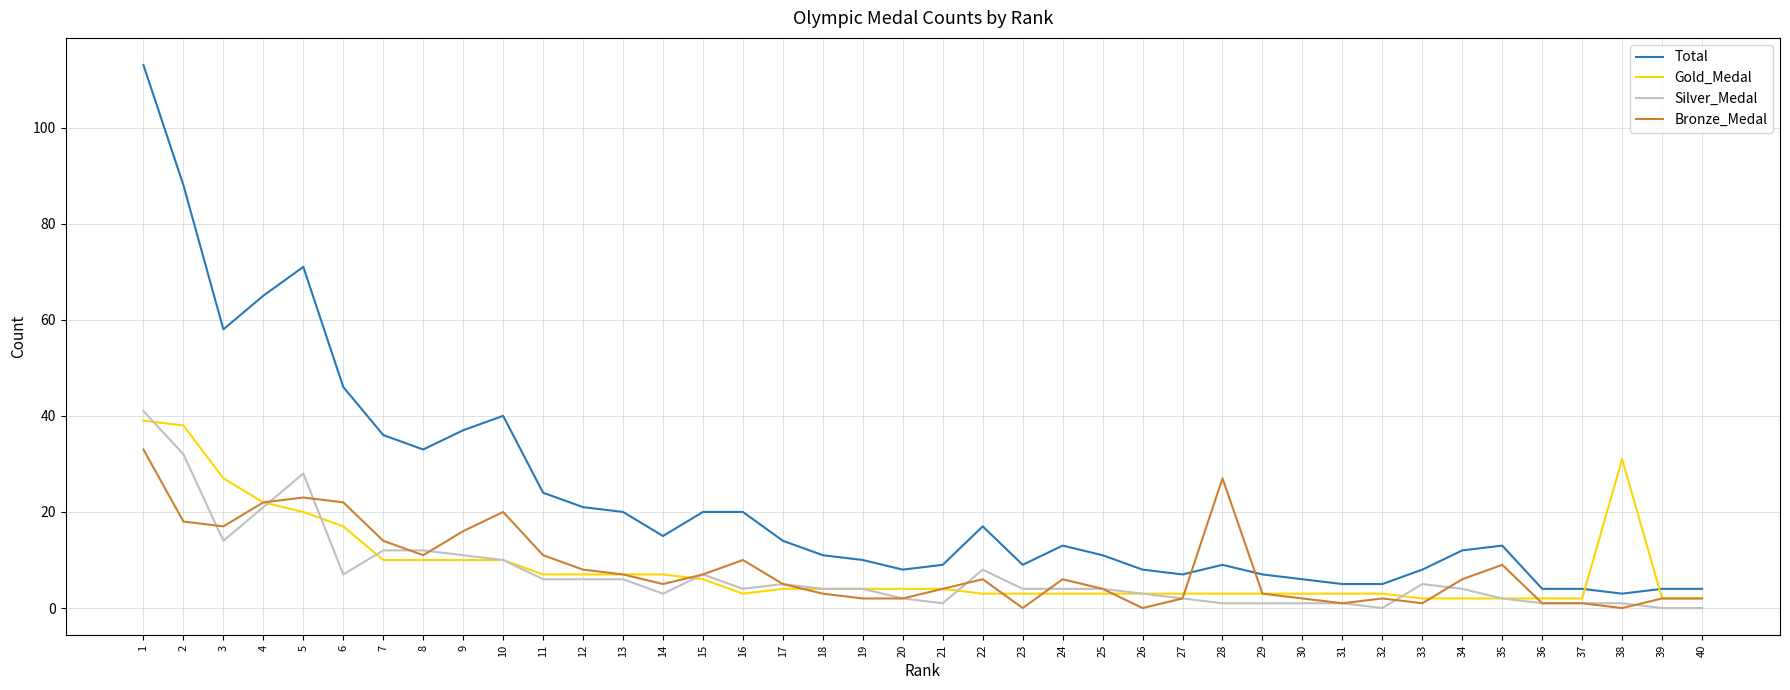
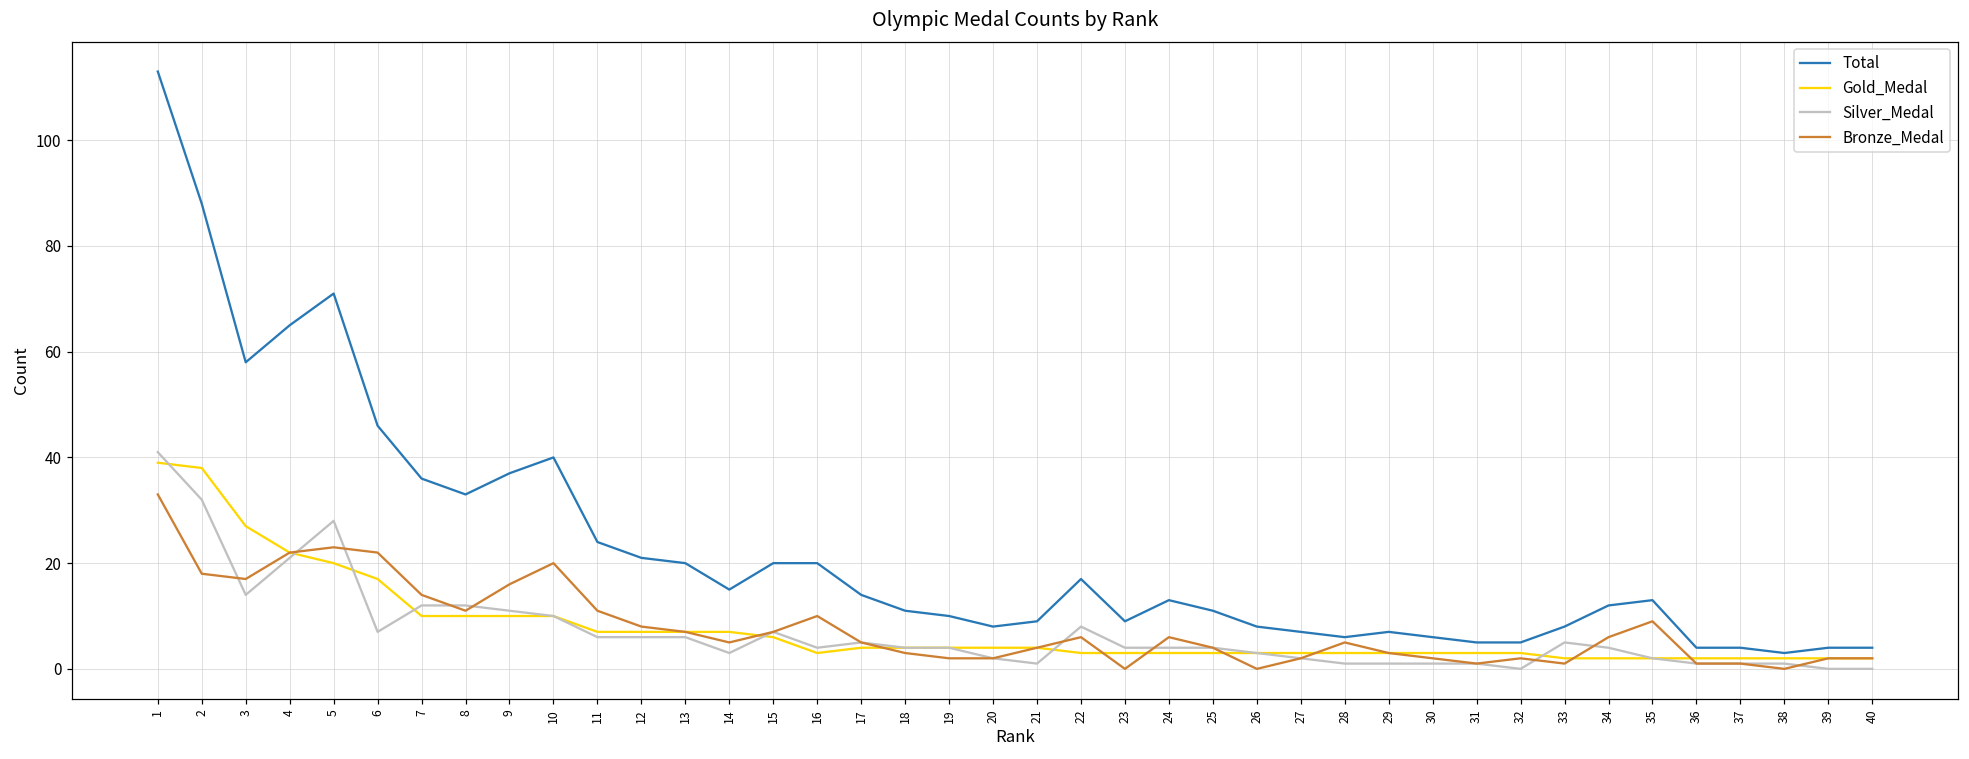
Total, 28: 9 -> 6
Bronze_Medal, 28: 27 -> 5
Gold_Medal, 38: 31 -> 2
